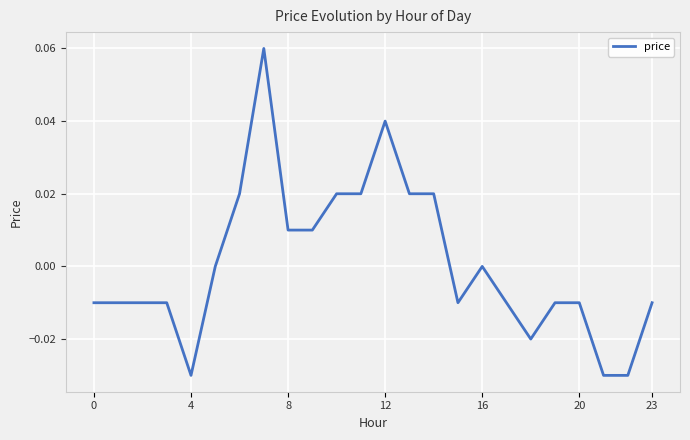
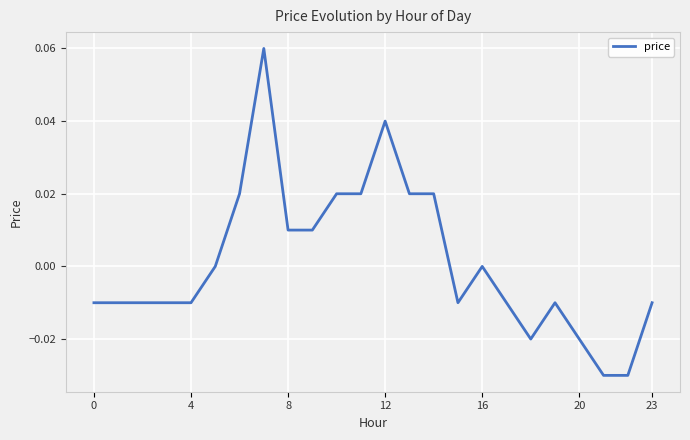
4: -0.03 -> -0.01
20: -0.01 -> -0.02
